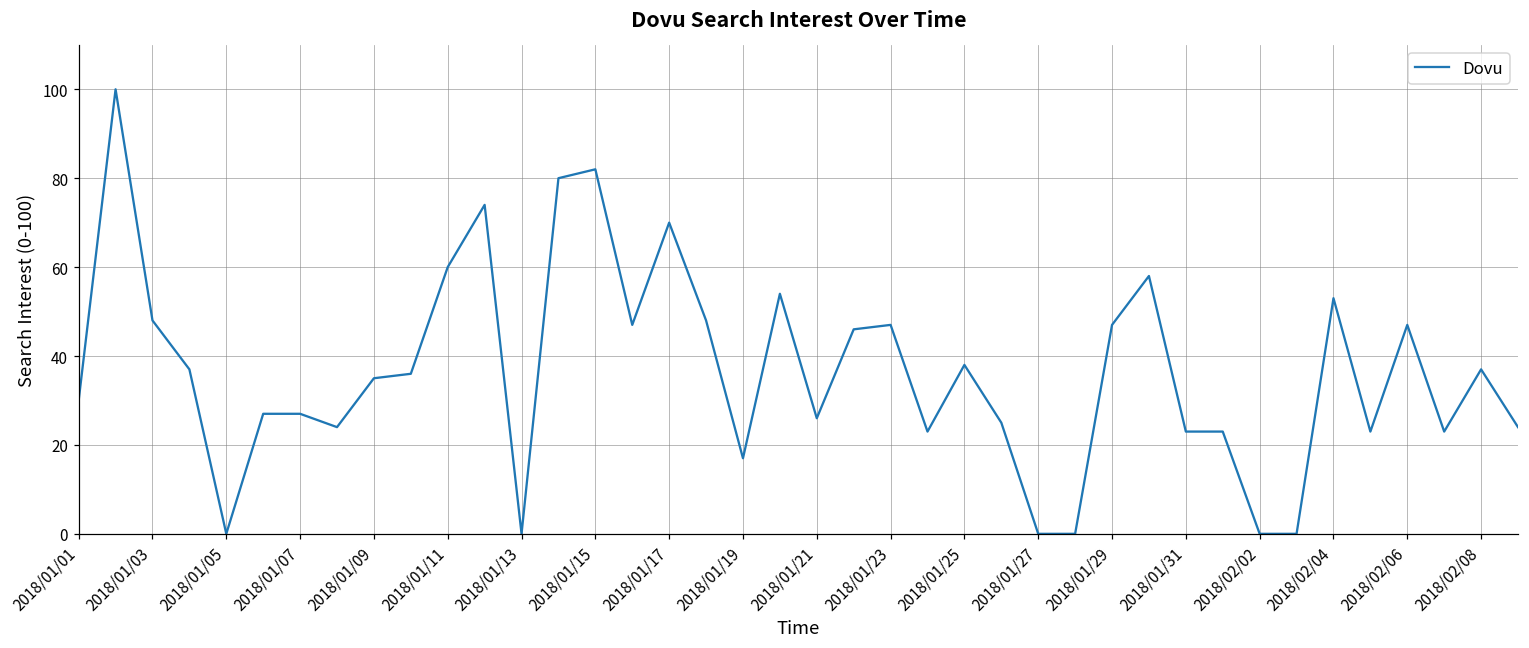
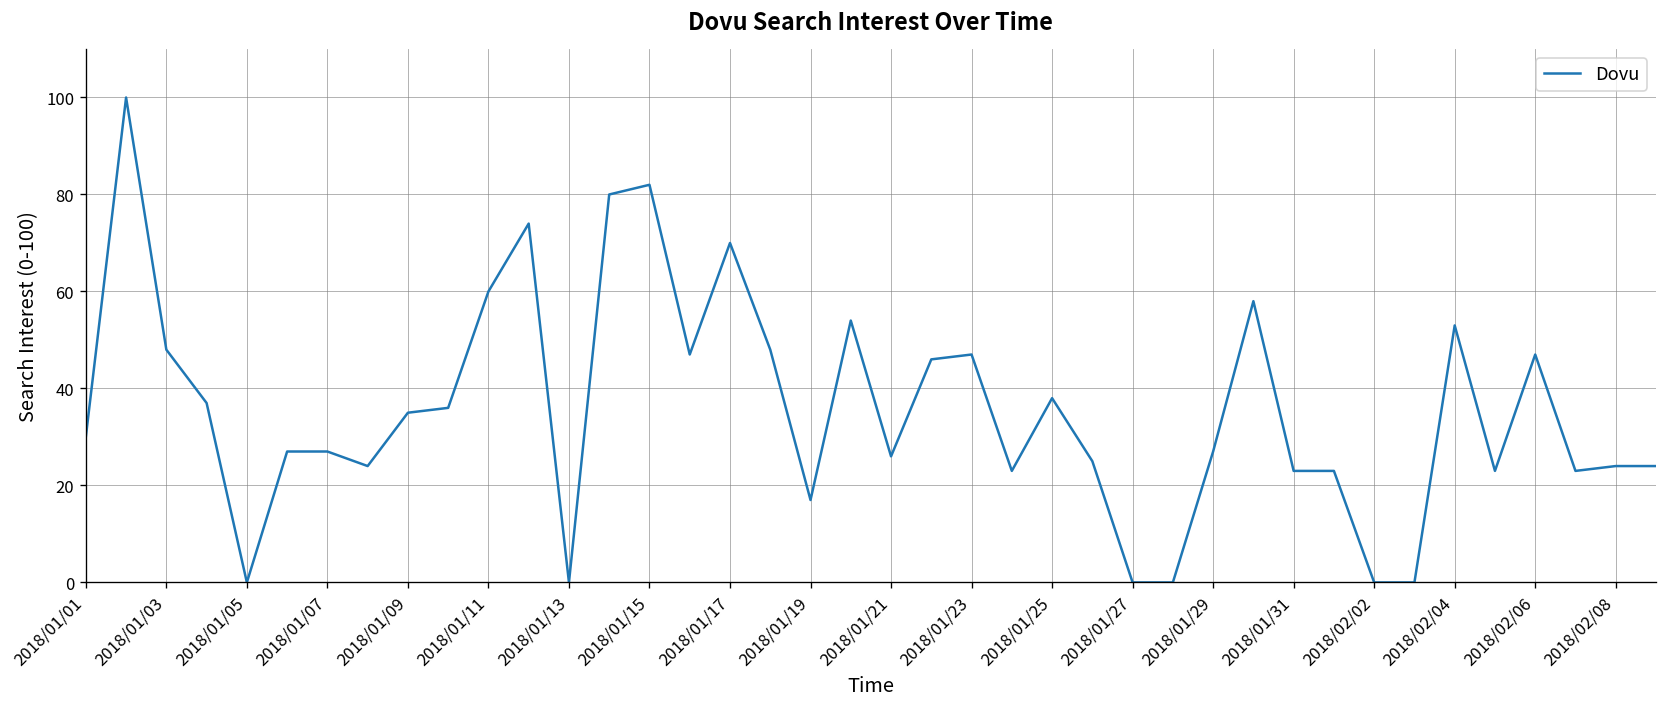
2018/01/29: 47 -> 27
2018/02/08: 37 -> 24
